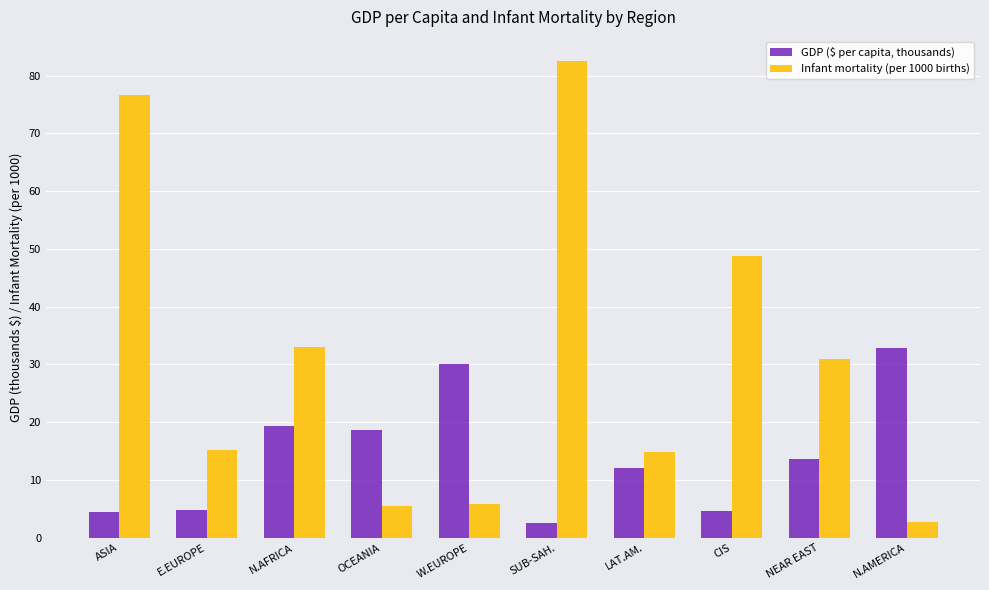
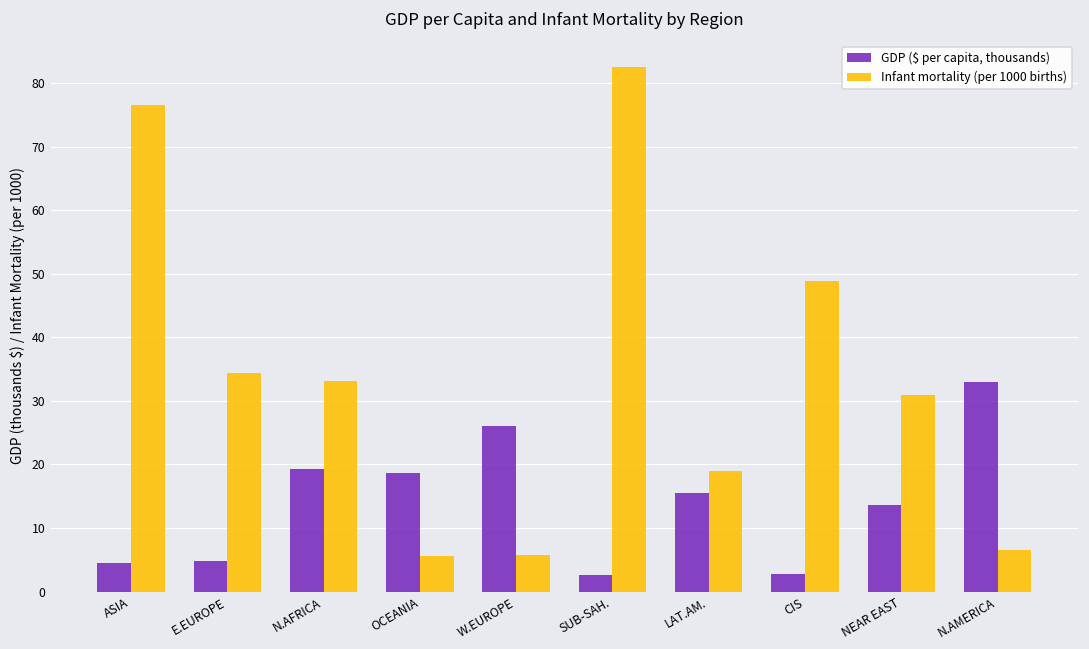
Infant mortality (per 1000 births), E.EUROPE: 15 -> 34
GDP ($ per capita, thousands), W.EUROPE: 30 -> 26
GDP ($ per capita, thousands), LAT.AM.: 12 -> 16
Infant mortality (per 1000 births), LAT.AM.: 15 -> 19
GDP ($ per capita, thousands), CIS: 5 -> 3
Infant mortality (per 1000 births), N.AMERICA: 3 -> 6
